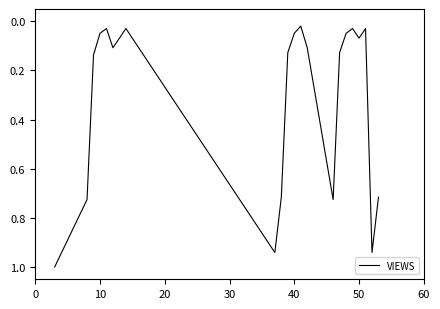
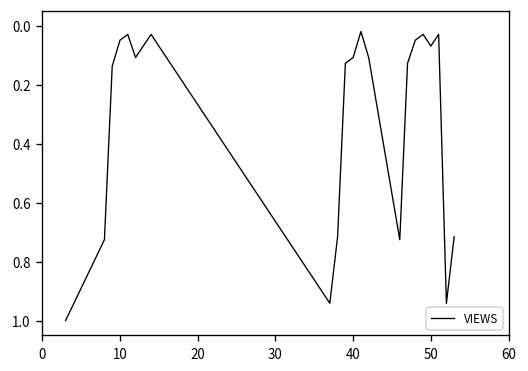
40: 0.05 -> 0.11
